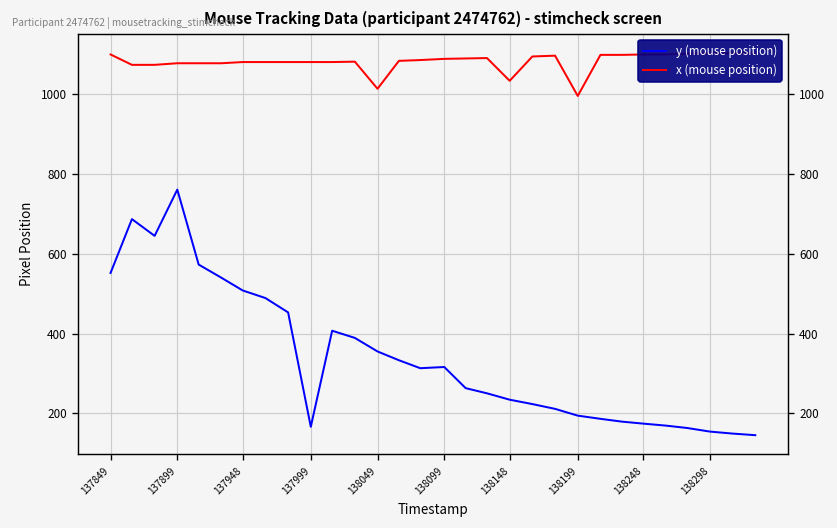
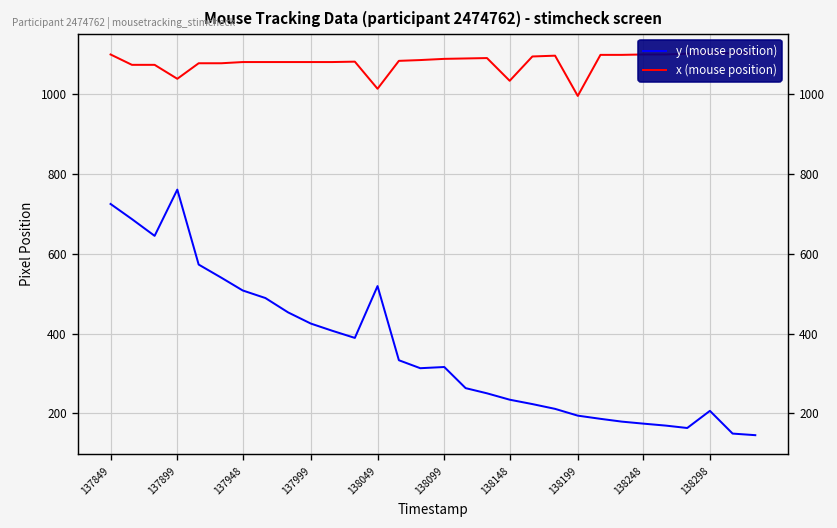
y (mouse position), 137849: 550 -> 730
x (mouse position), 137899: 1080 -> 1040
y (mouse position), 137999: 170 -> 430
y (mouse position), 138049: 360 -> 520
y (mouse position), 138298: 150 -> 210
